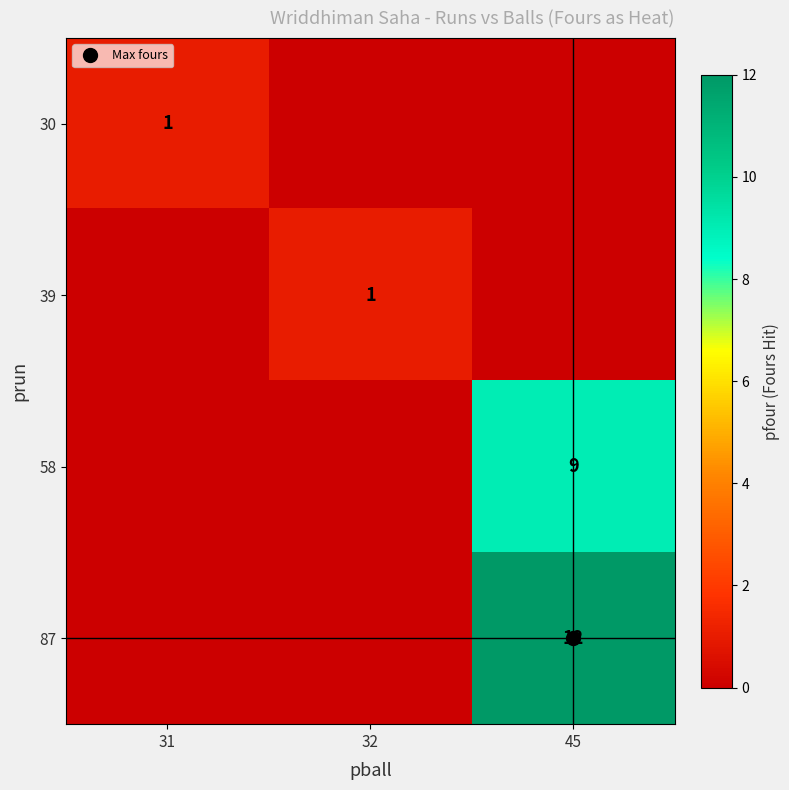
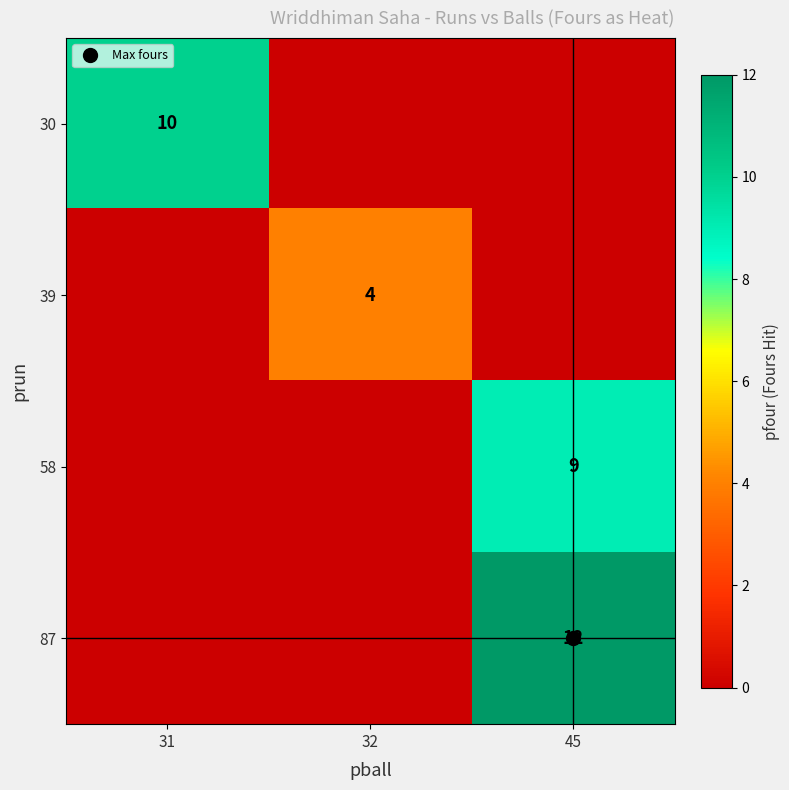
30, 31: 1 -> 10
39, 32: 1 -> 4
